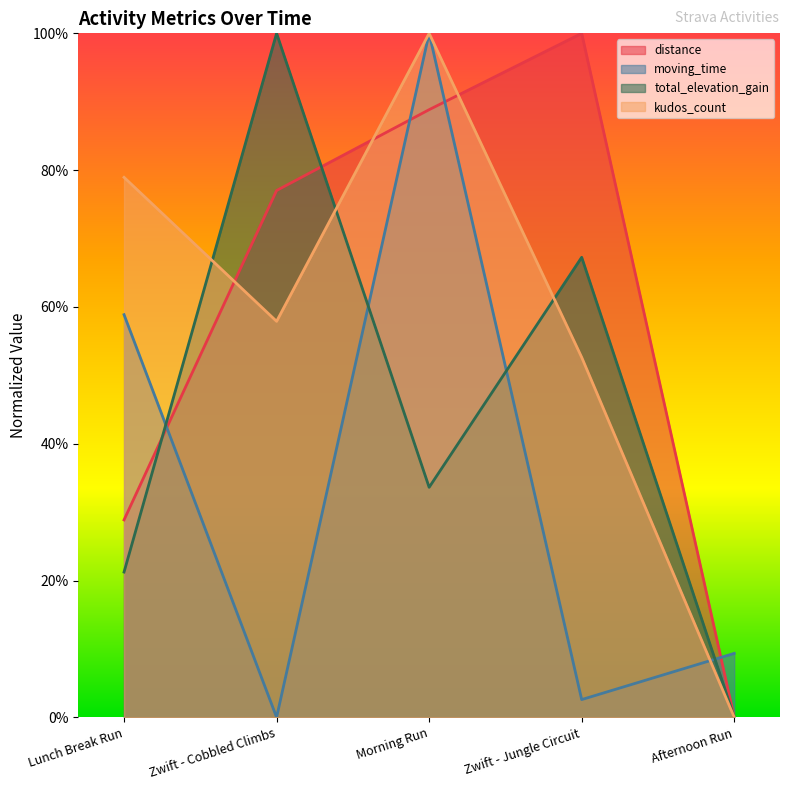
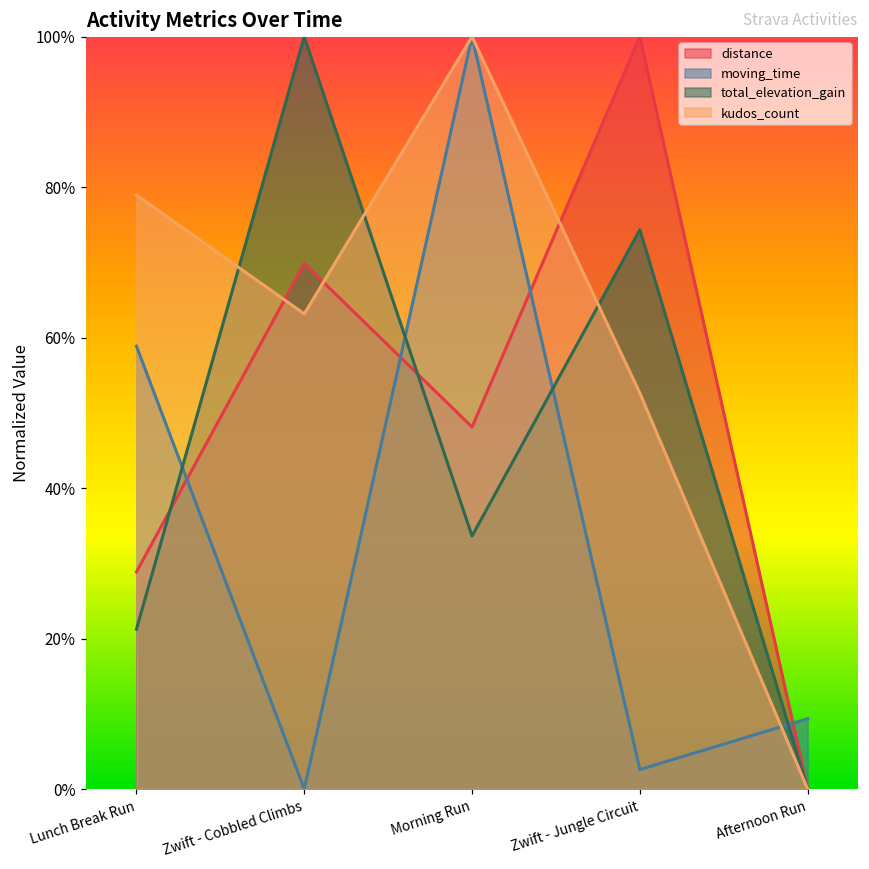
distance, Zwift - Cobbled Climbs: 77% -> 70%
kudos_count, Zwift - Cobbled Climbs: 58% -> 63%
distance, Morning Run: 89% -> 48%
total_elevation_gain, Zwift - Jungle Circuit: 67% -> 74%
